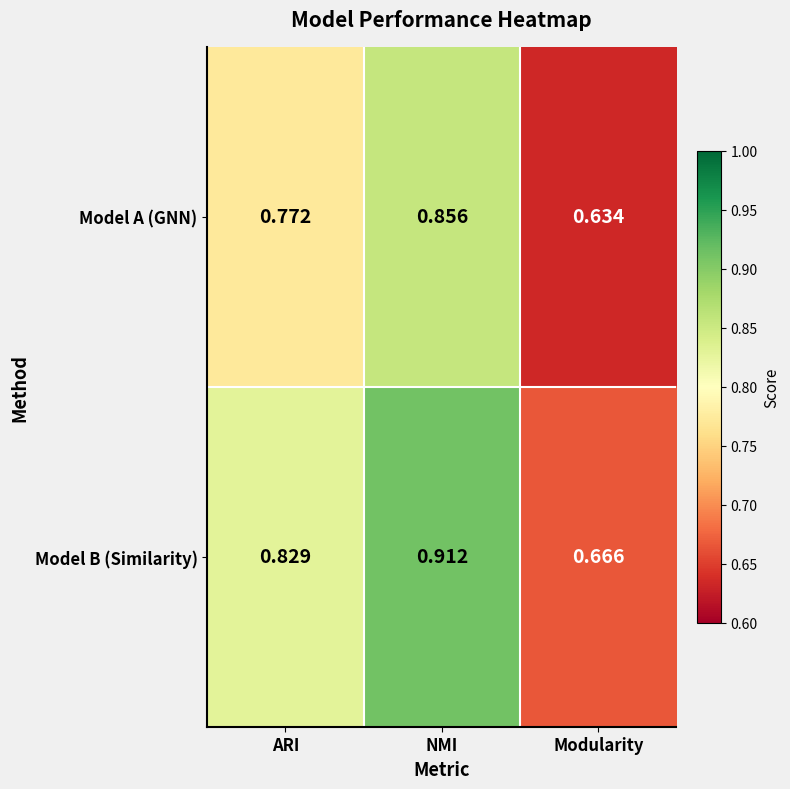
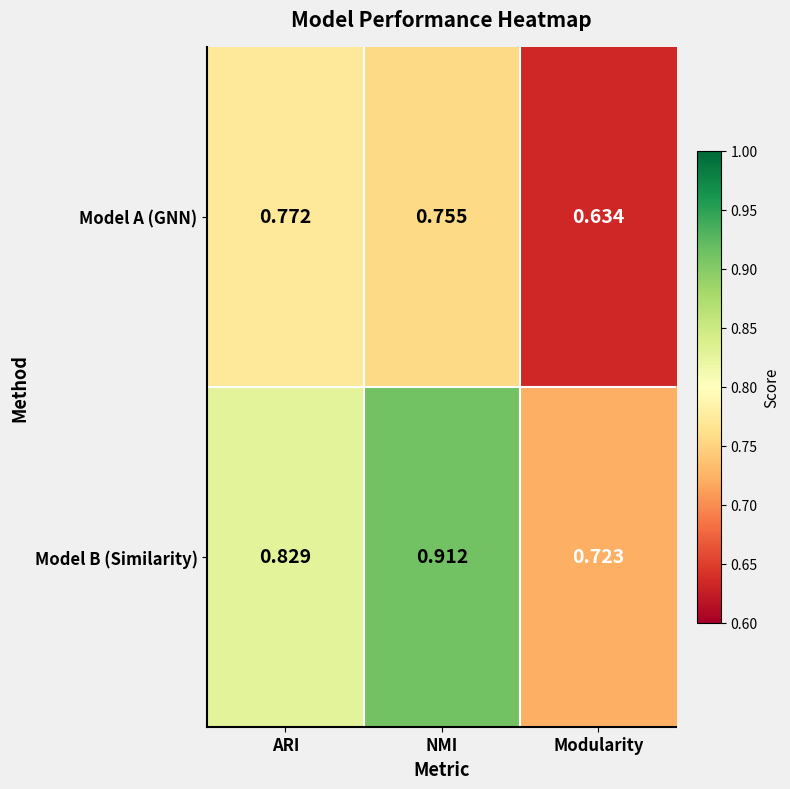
Model A (GNN), NMI: 0.856 -> 0.755
Model B (Similarity), Modularity: 0.666 -> 0.723
